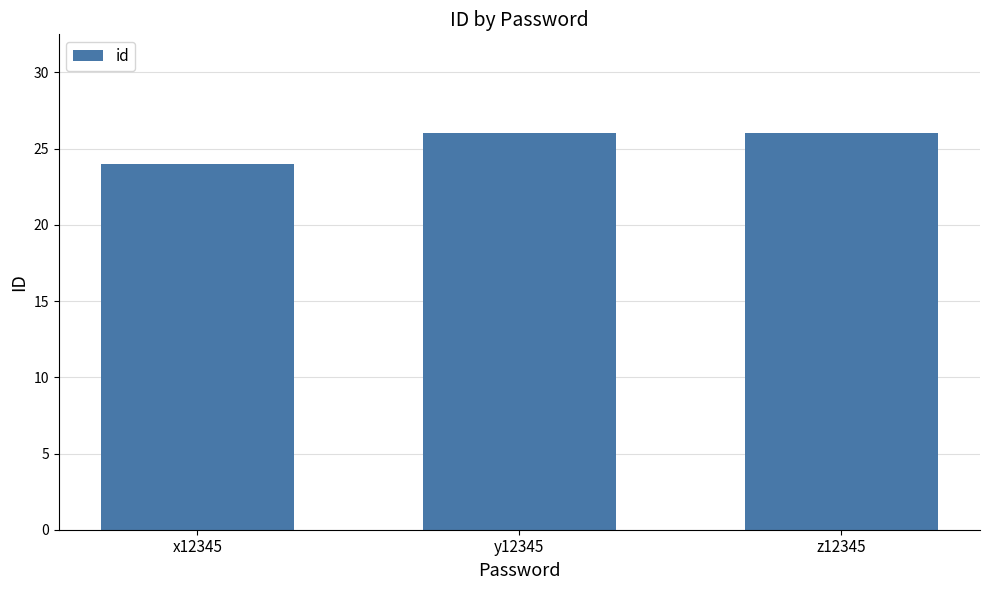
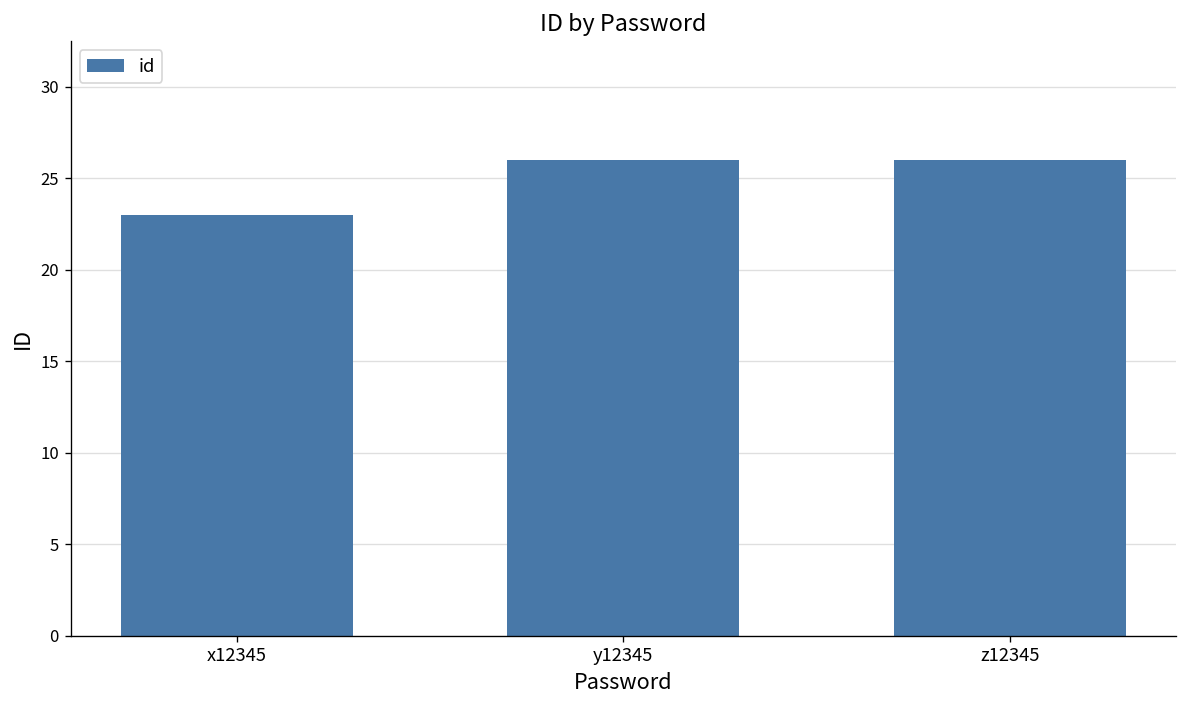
x12345: 24 -> 23
